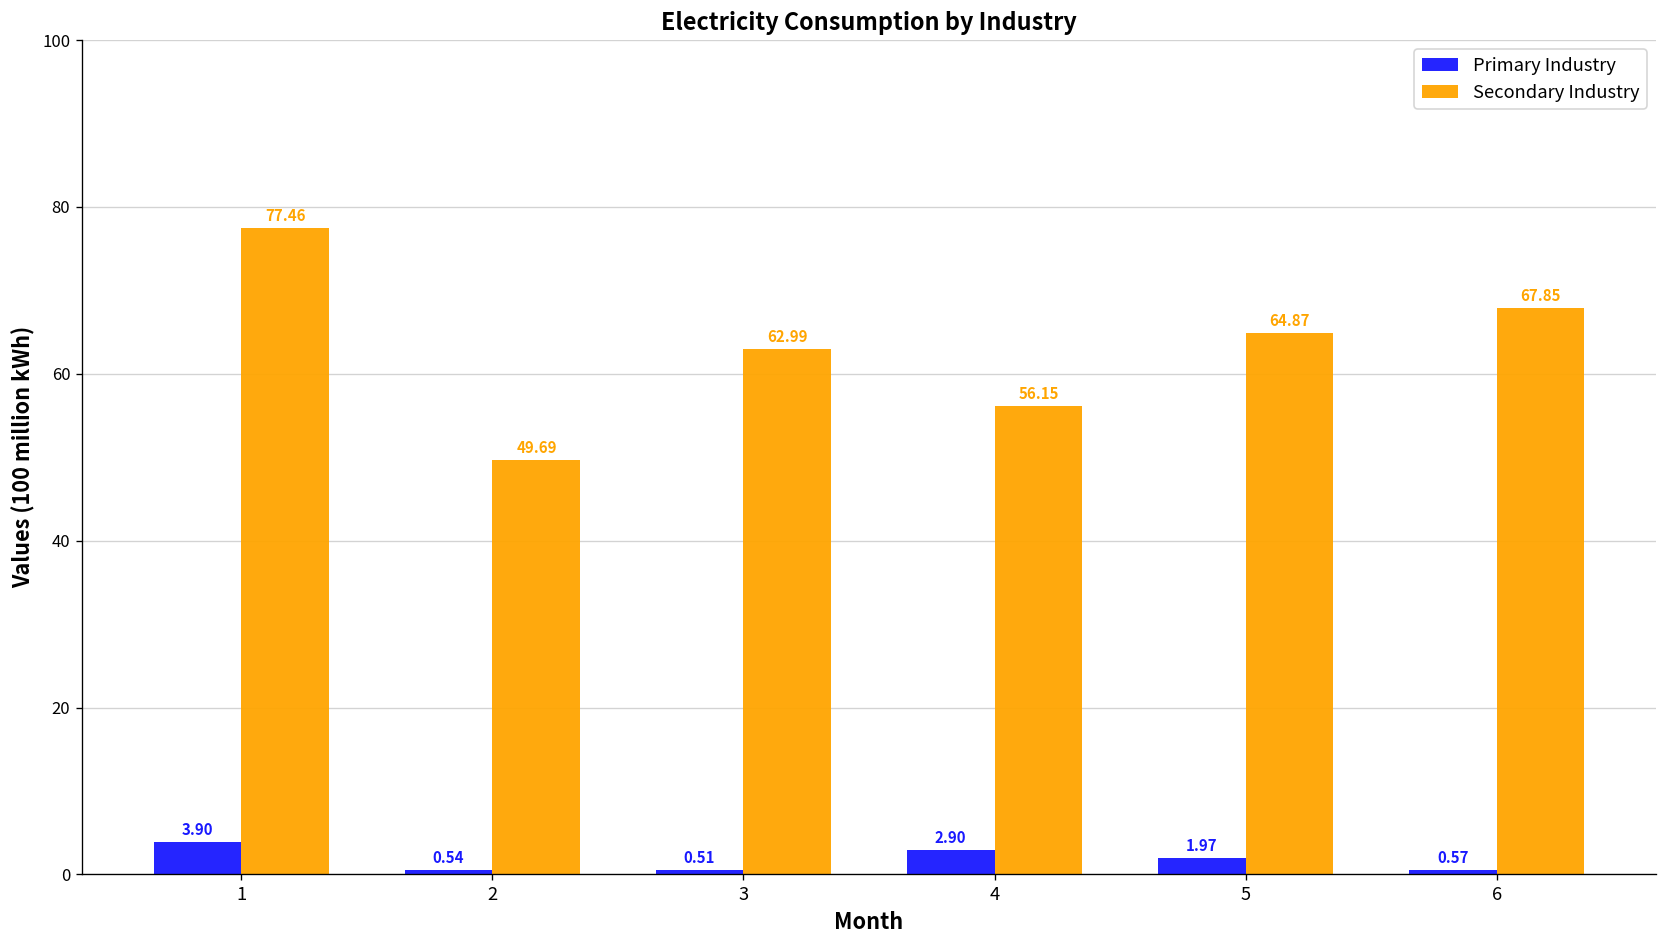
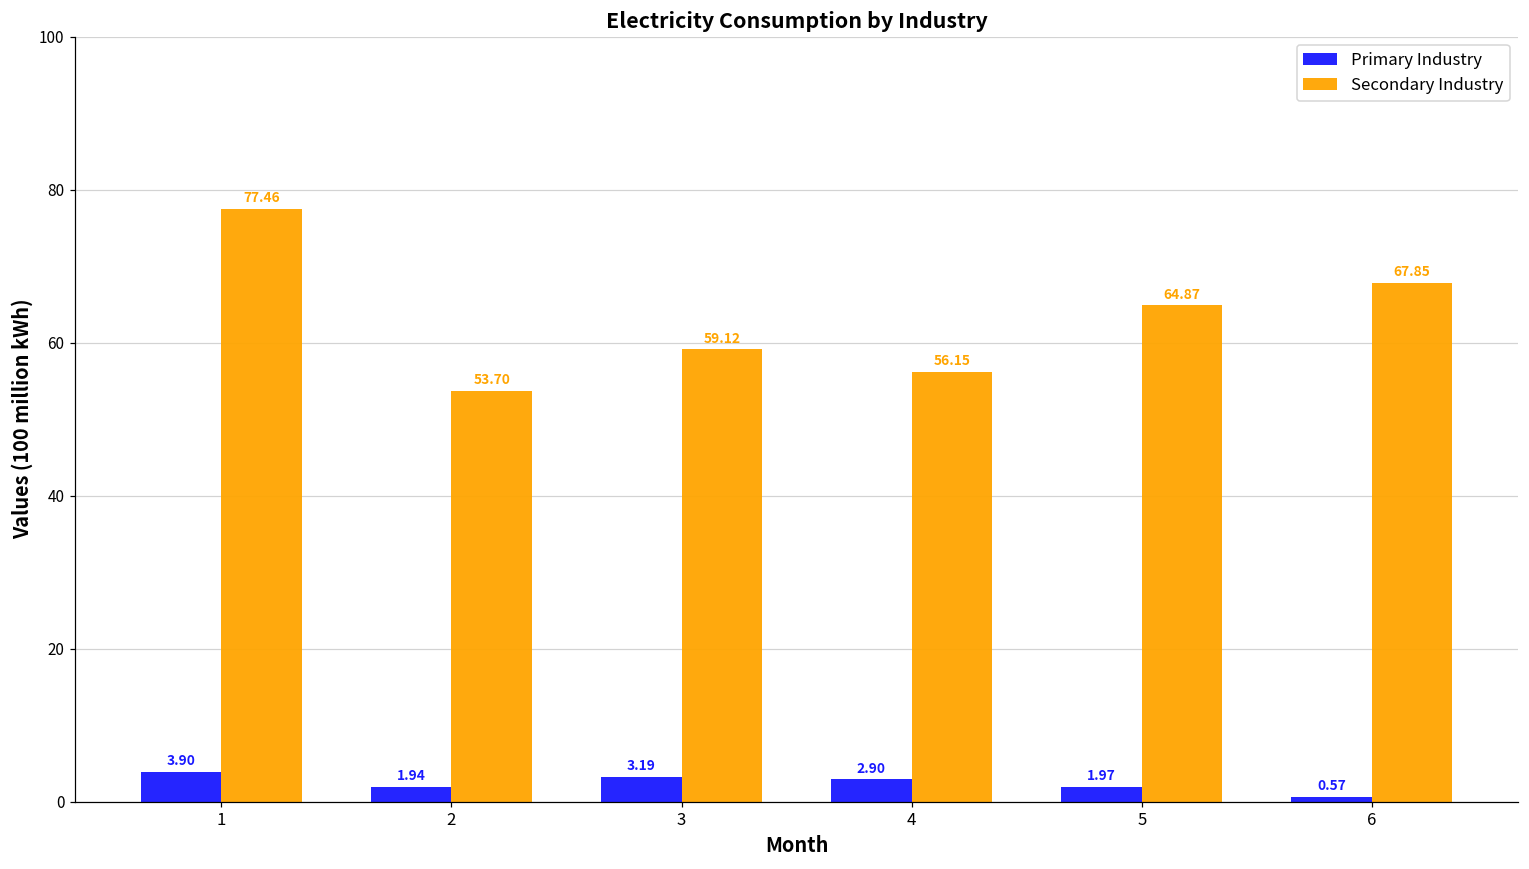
Primary Industry, 2: 0.54 -> 1.94
Secondary Industry, 2: 49.69 -> 53.70
Primary Industry, 3: 0.51 -> 3.19
Secondary Industry, 3: 62.99 -> 59.12
